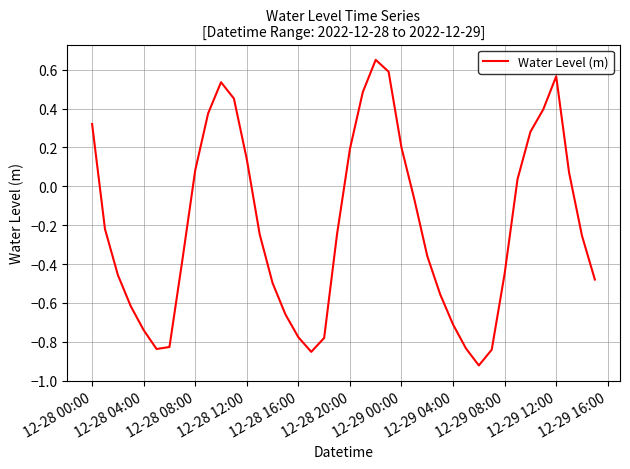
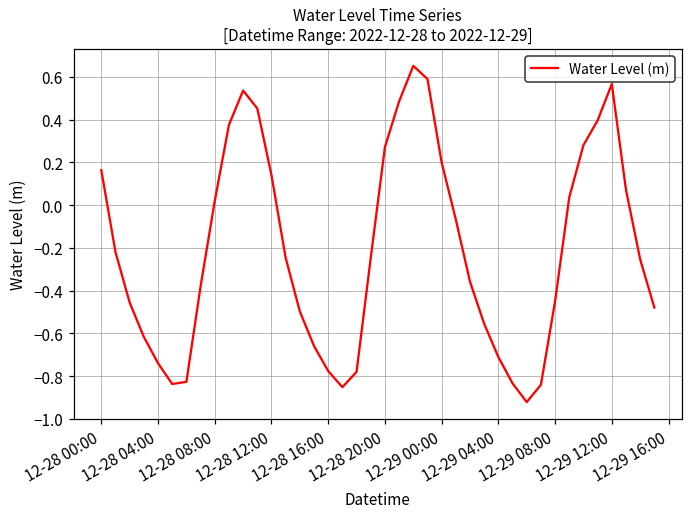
12-28 00:00: 0.32 -> 0.16
12-28 08:00: 0.08 -> 0.02
12-28 20:00: 0.19 -> 0.27
